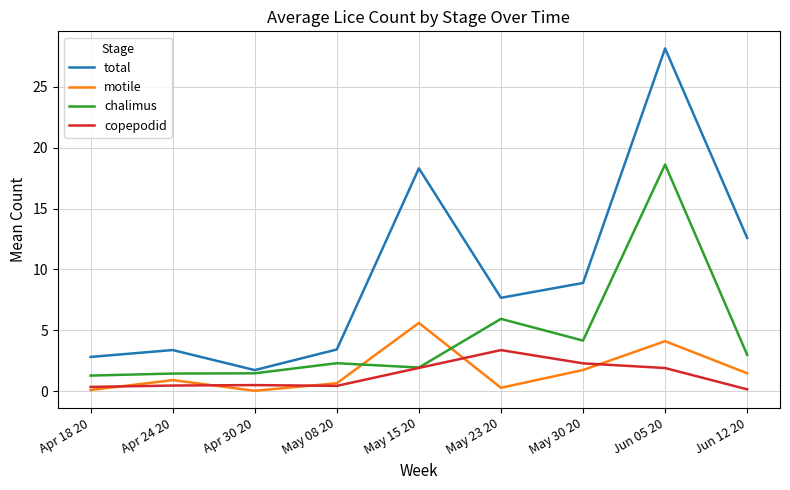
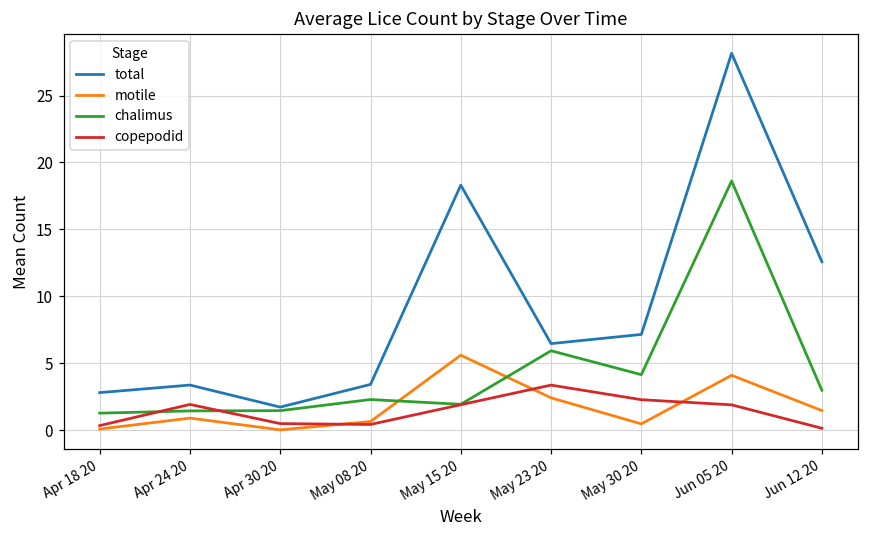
copepodid, Apr 24 20: 0.5 -> 1.9
total, May 23 20: 7.7 -> 6.5
motile, May 23 20: 0.3 -> 2.4
total, May 30 20: 8.9 -> 7.2
motile, May 30 20: 1.7 -> 0.5
